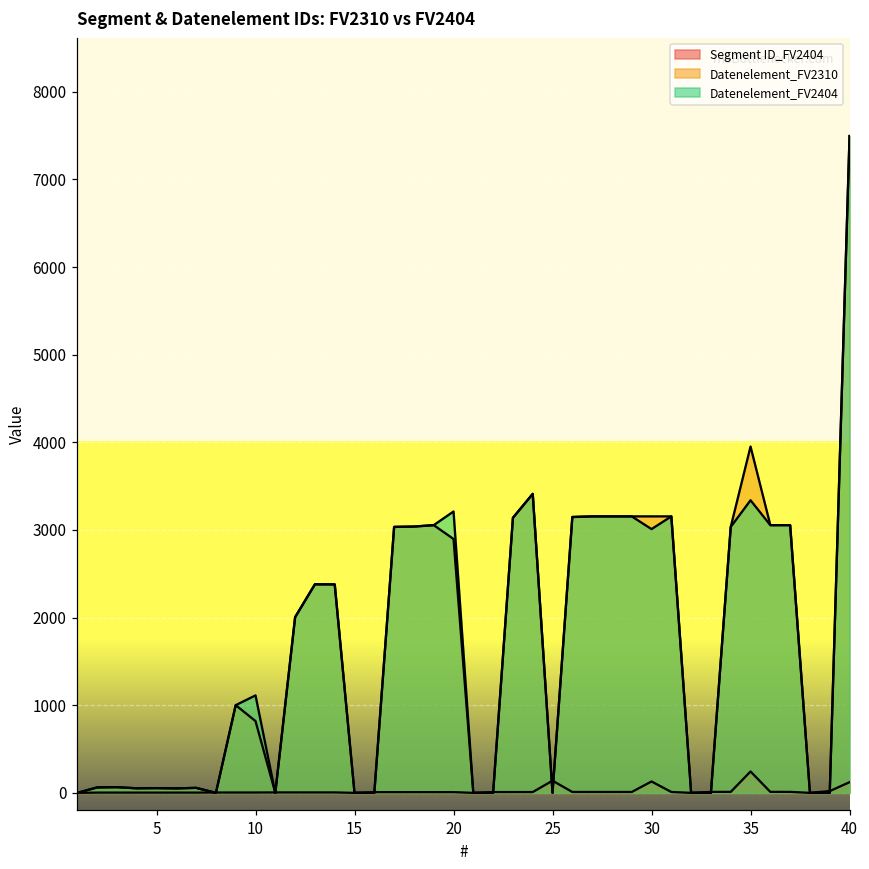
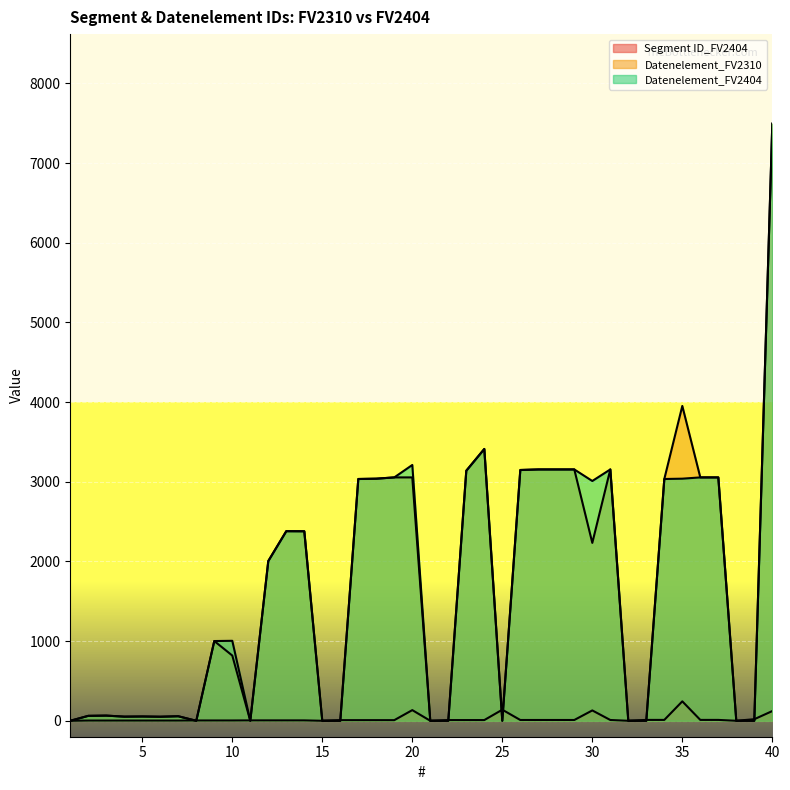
Datenelement_FV2404, 10: 1100 -> 1000
Segment ID_FV2404, 20: 0 -> 100
Datenelement_FV2310, 20: 2900 -> 3100
Datenelement_FV2310, 30: 3200 -> 2200
Datenelement_FV2404, 35: 3300 -> 3000
